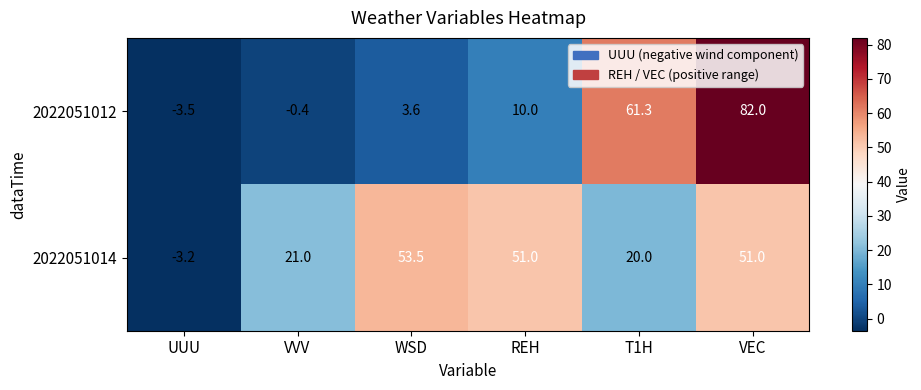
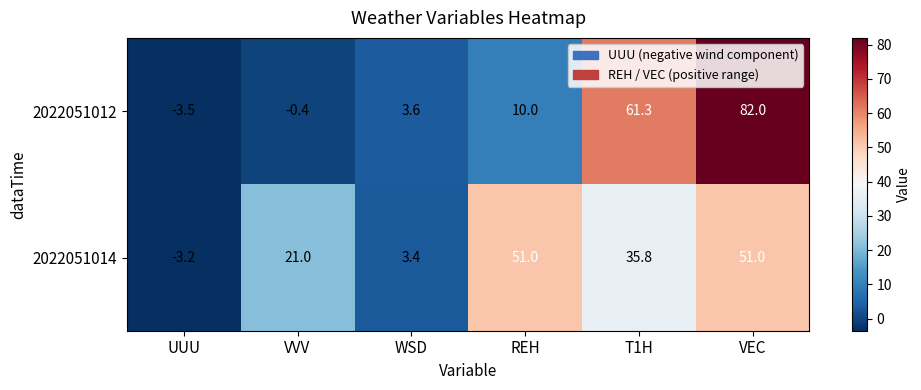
2022051014, WSD: 53.5 -> 3.4
2022051014, T1H: 20.0 -> 35.8
